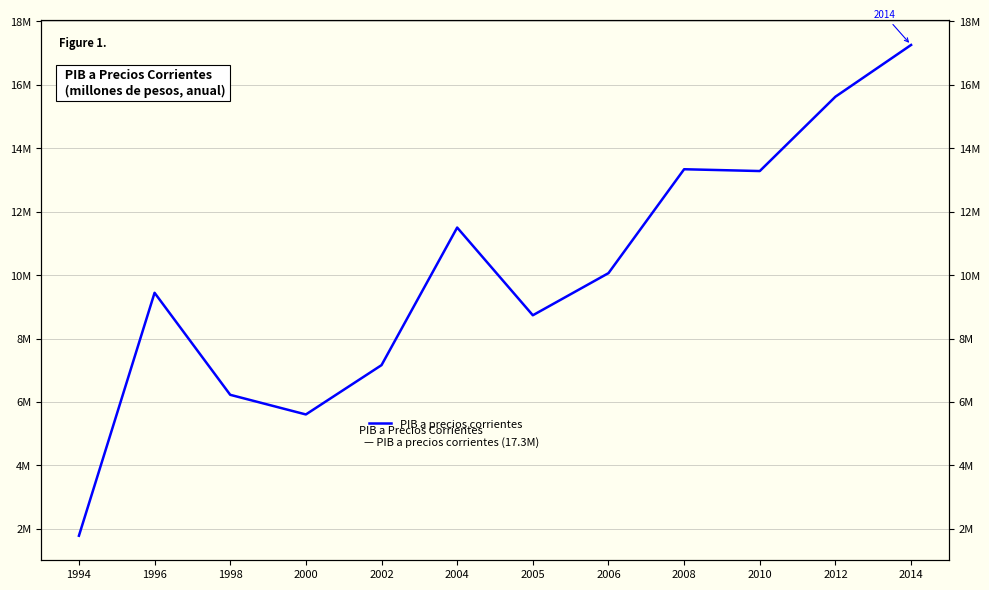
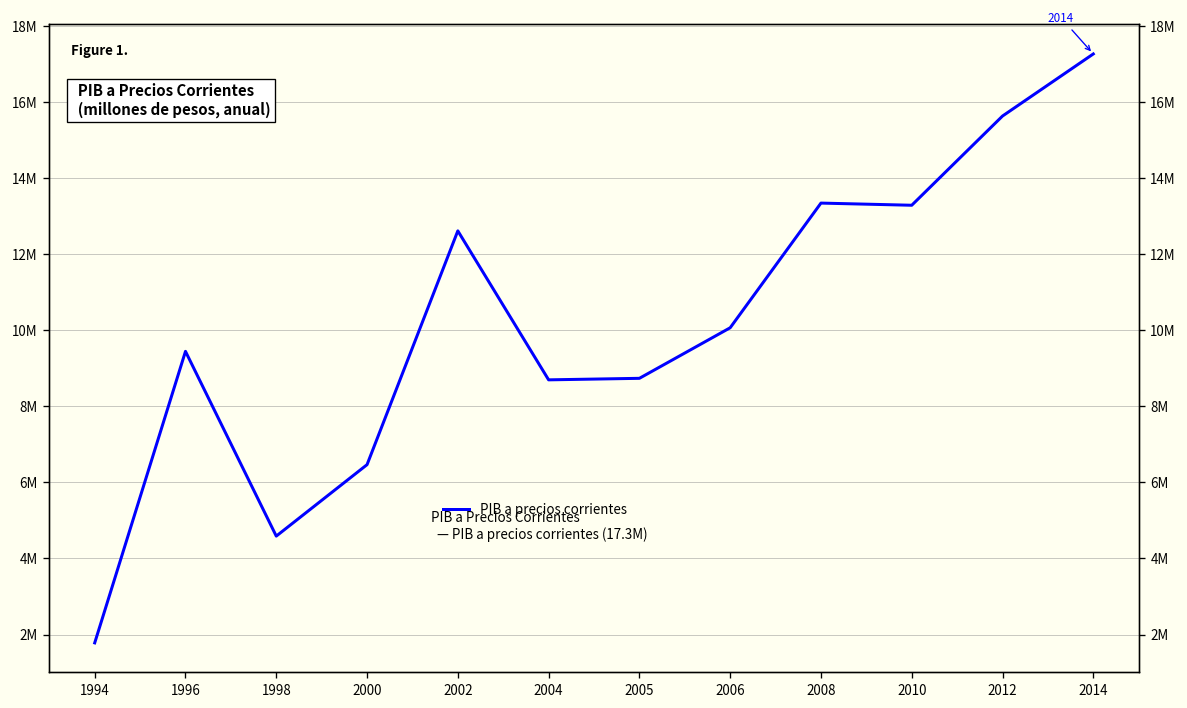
1998: 6200000 -> 4600000
2000: 5600000 -> 6500000
2002: 7200000 -> 12600000
2004: 11500000 -> 8700000
